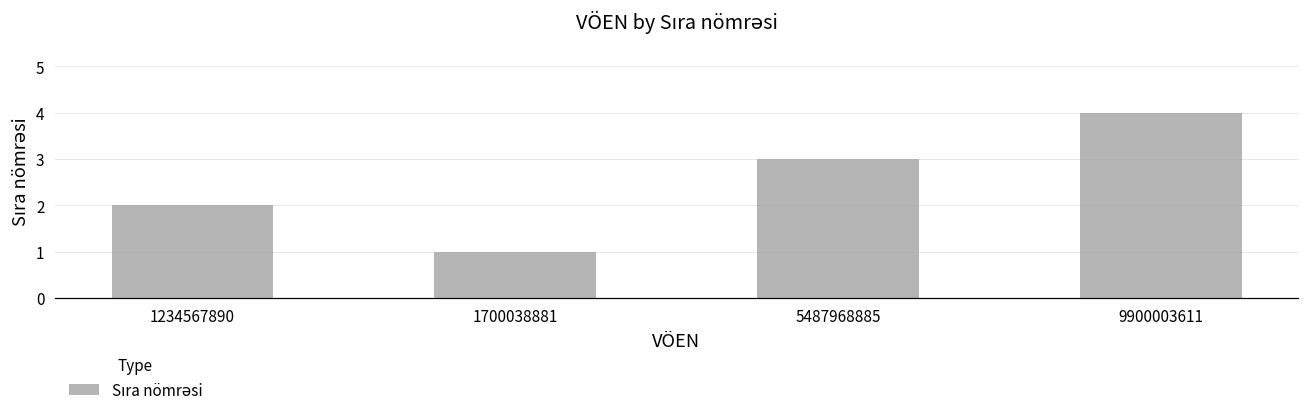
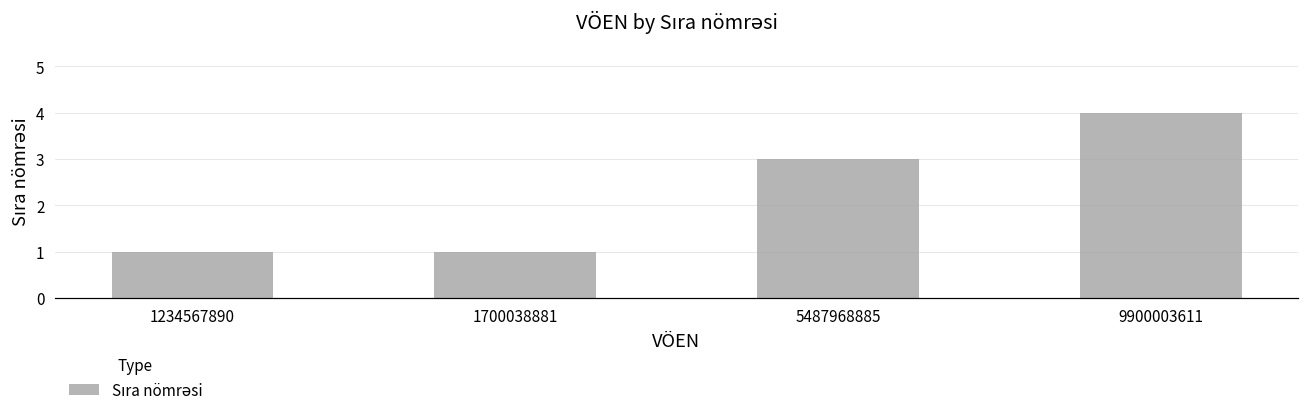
1234567890: 2 -> 1
